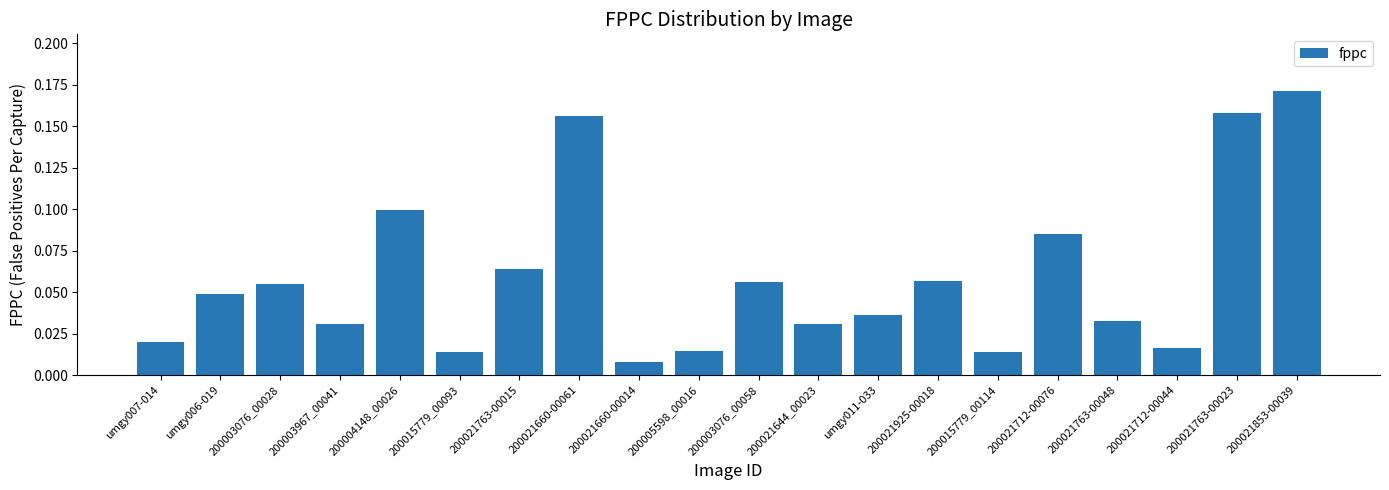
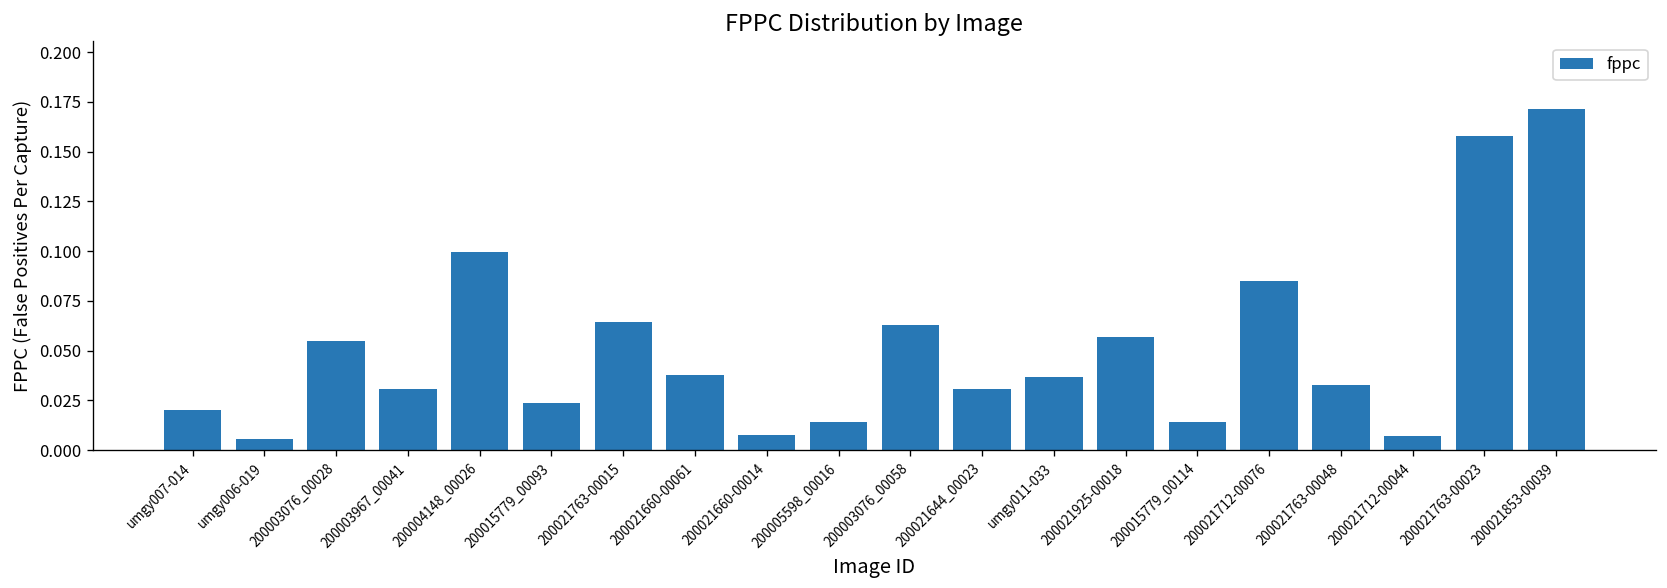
umgy006-019: 0.049 -> 0.005
200015779_00093: 0.014 -> 0.023
200021660-00061: 0.156 -> 0.038
200003076_00058: 0.056 -> 0.063
200021712-00044: 0.016 -> 0.007
